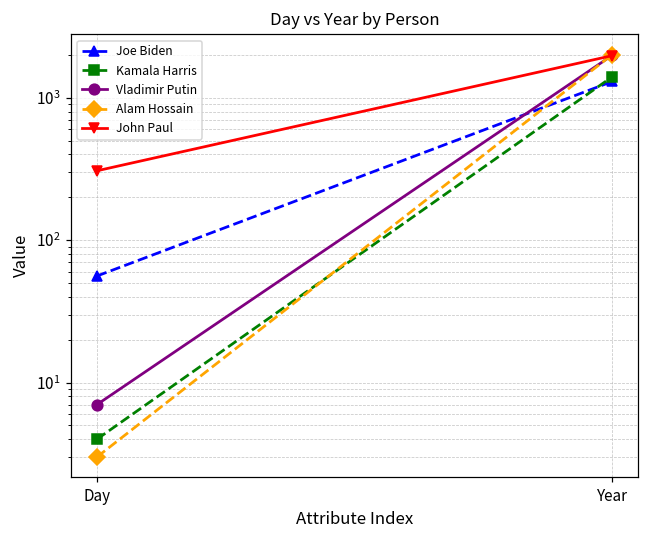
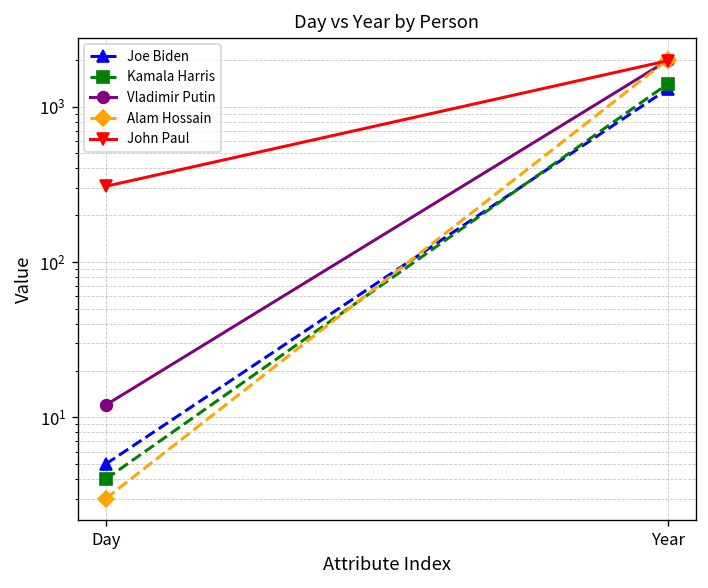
Joe Biden, Day: 56 -> 5
Vladimir Putin, Day: 7 -> 12
